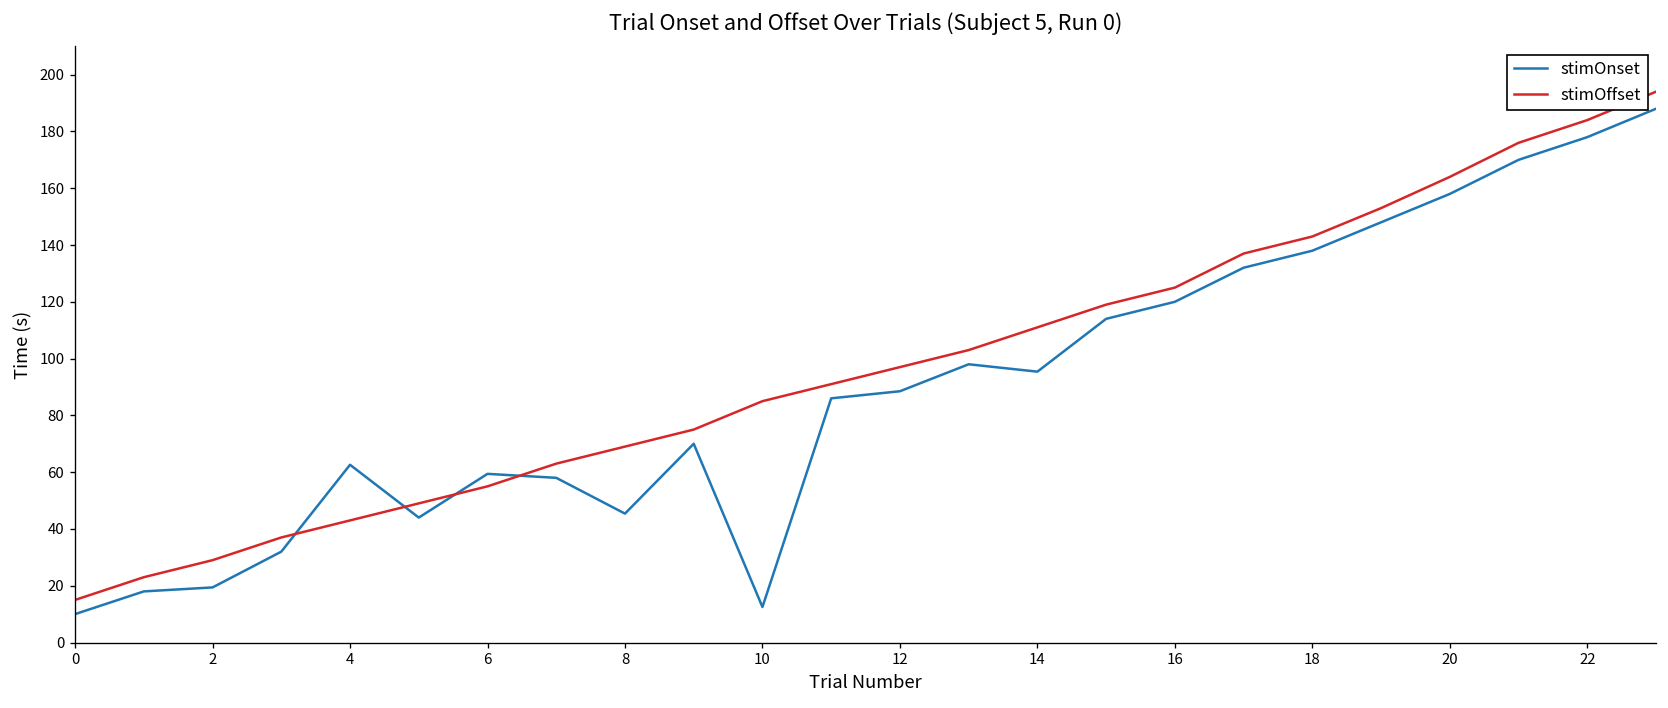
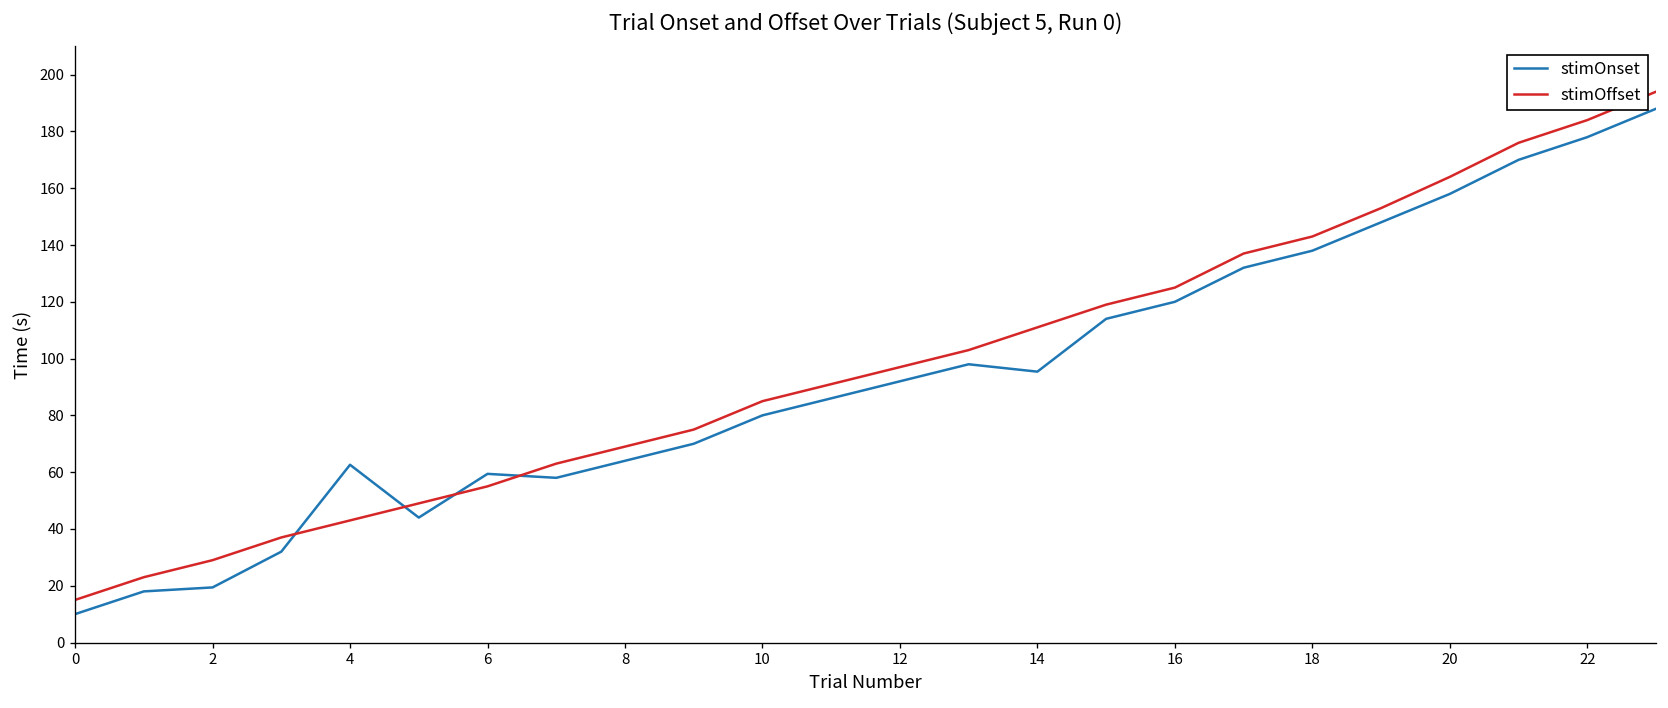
stimOnset, 8: 45 -> 64
stimOnset, 10: 13 -> 80
stimOnset, 12: 89 -> 92
